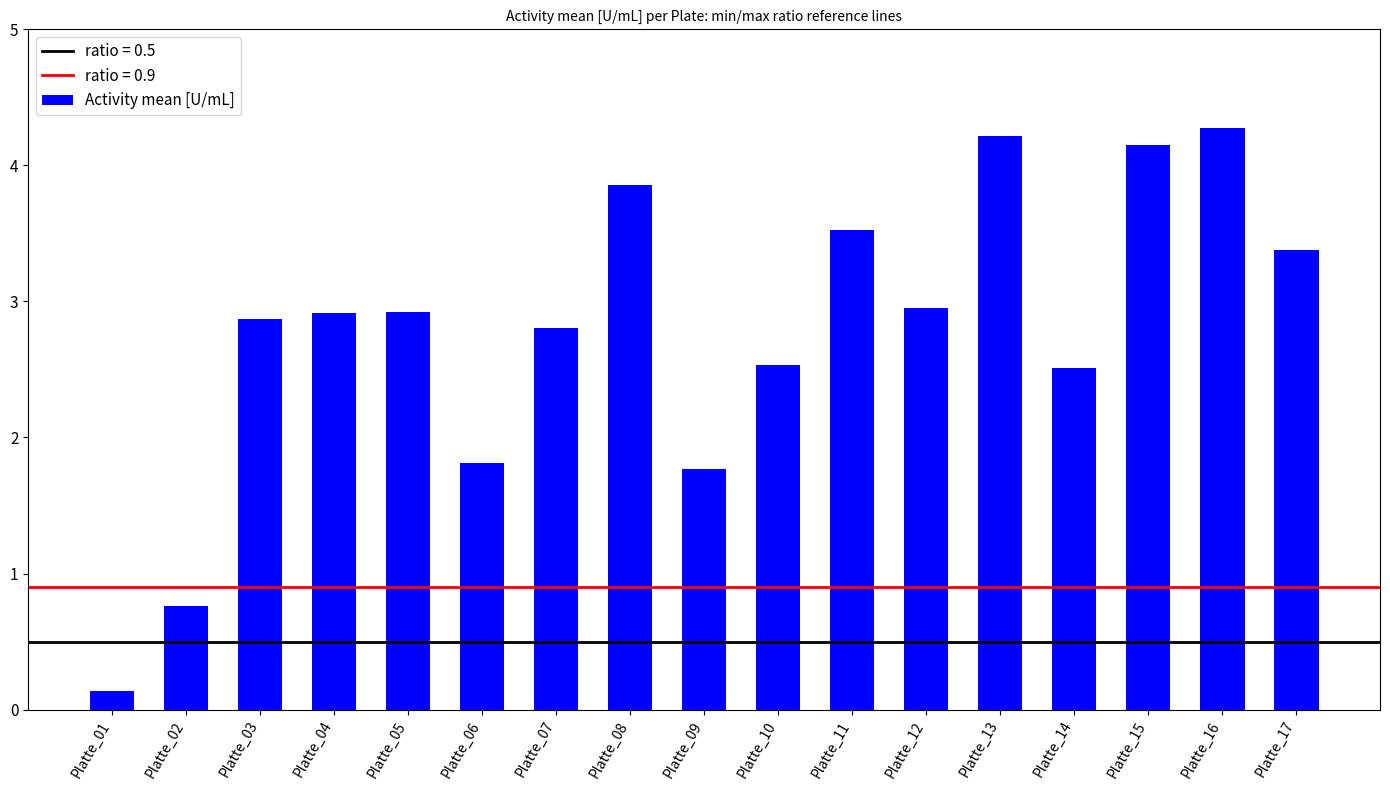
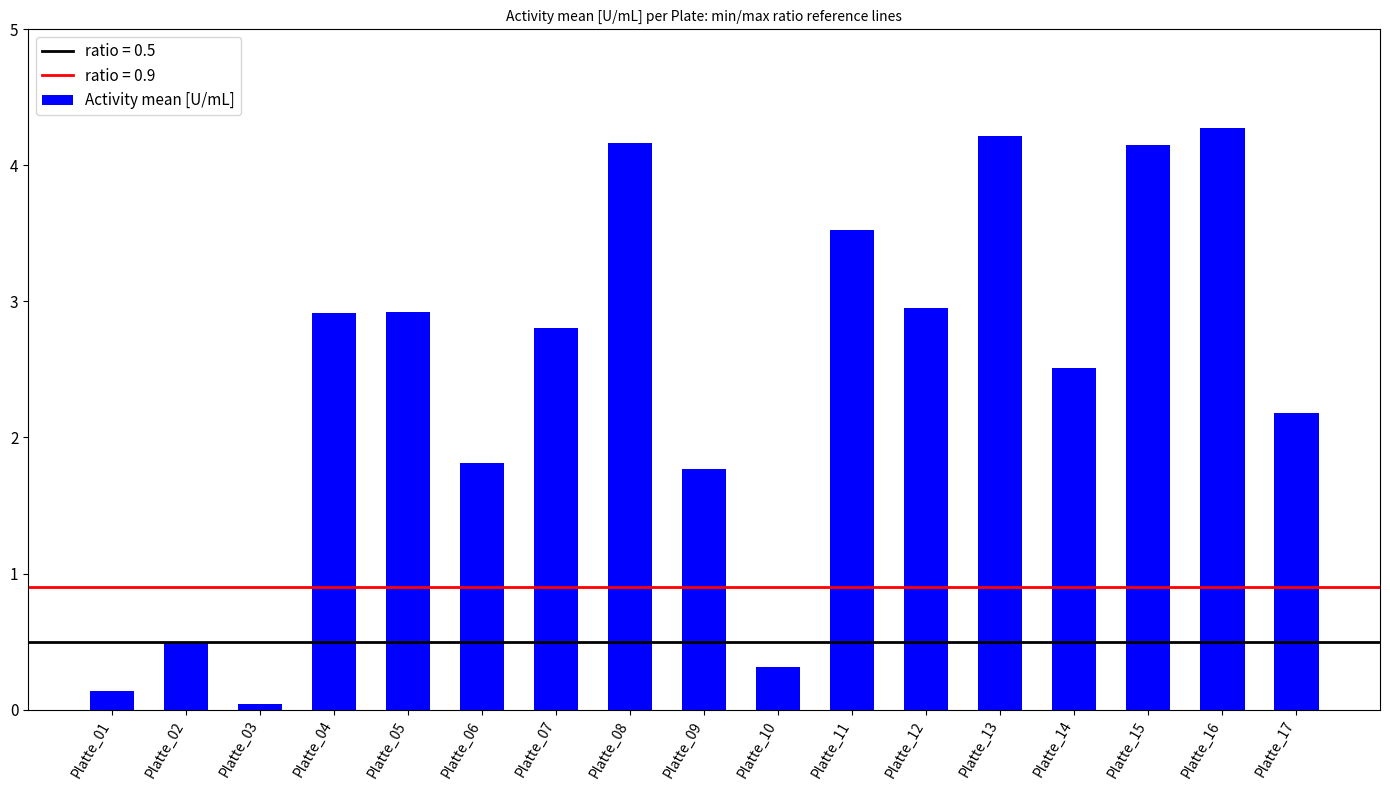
Platte_02: 0.76 -> 0.50
Platte_03: 2.87 -> 0.04
Platte_08: 3.86 -> 4.17
Platte_10: 2.53 -> 0.31
Platte_17: 3.38 -> 2.18
